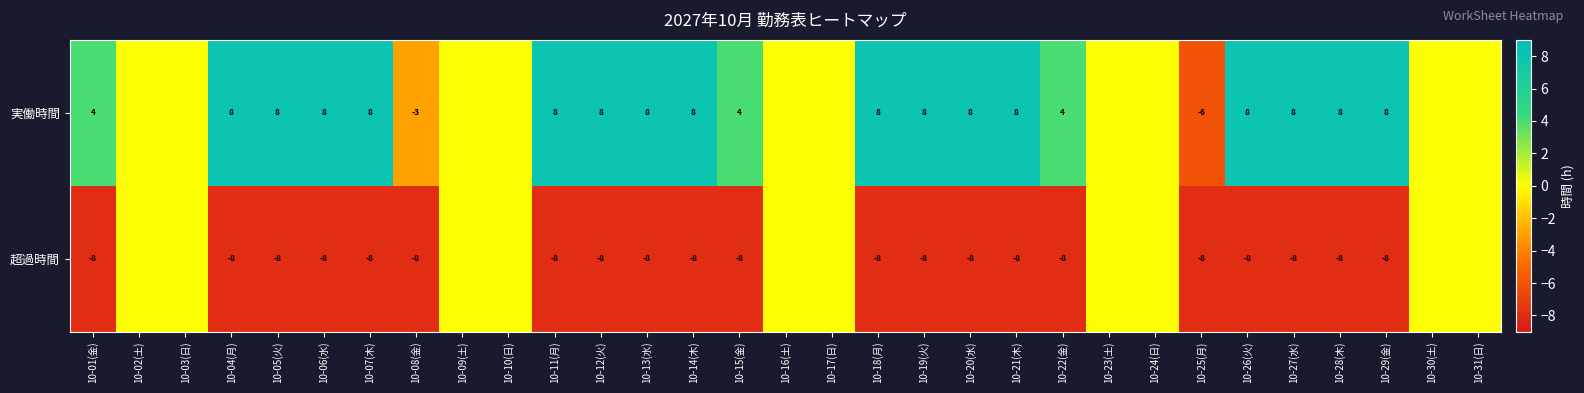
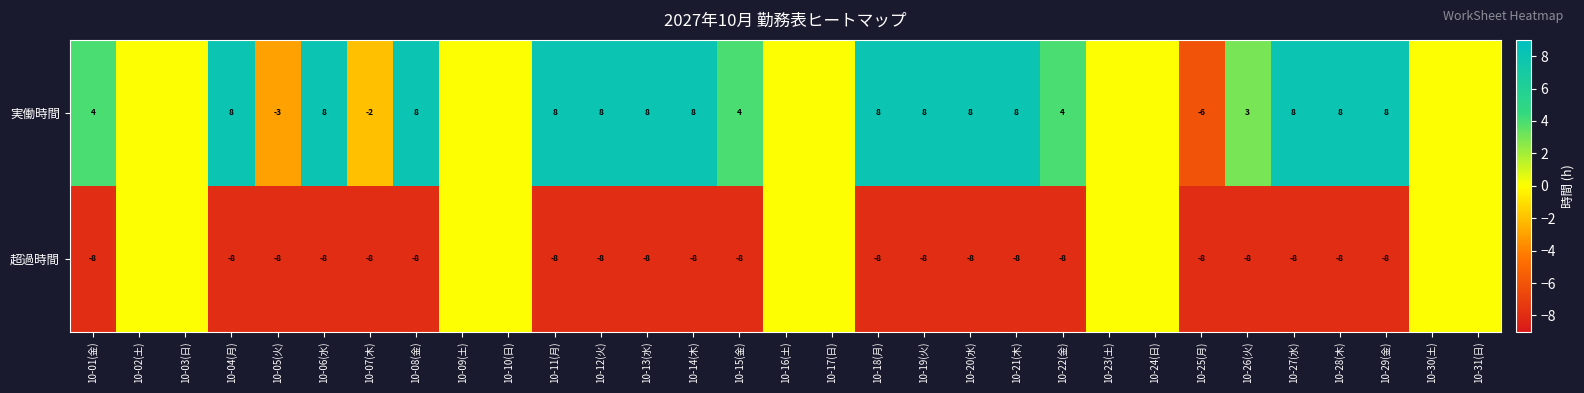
実働時間, 10-05(火): 8 -> -3
実働時間, 10-07(木): 8 -> -2
実働時間, 10-08(金): -3 -> 8
実働時間, 10-26(火): 8 -> 3
